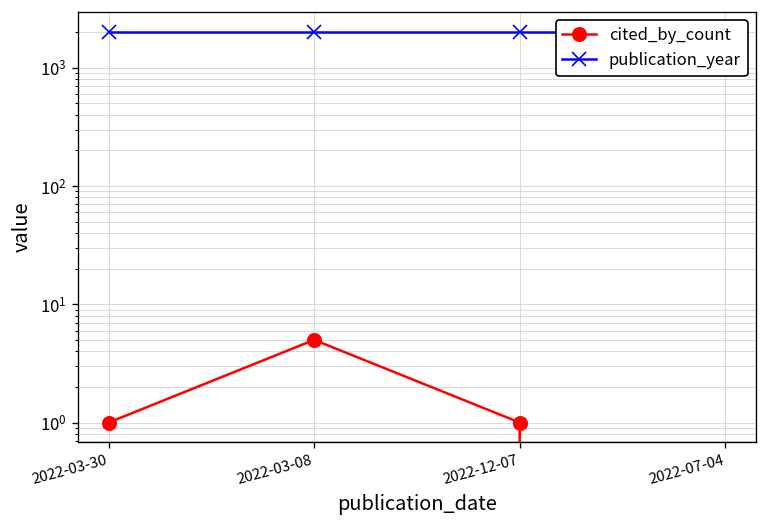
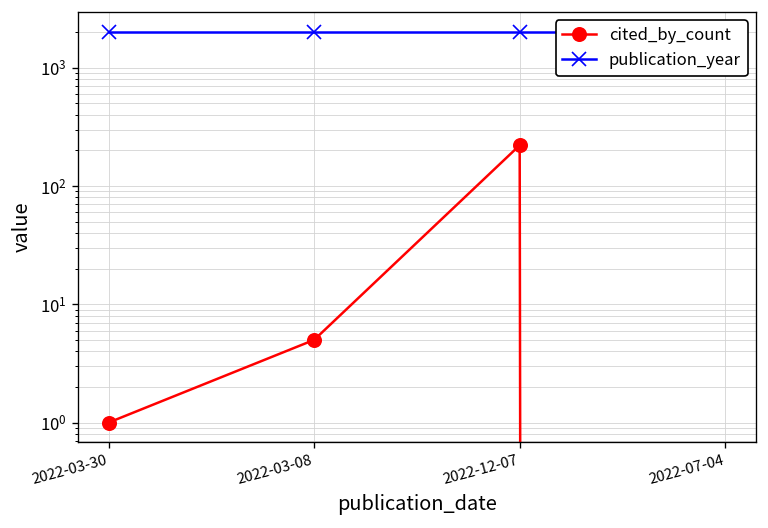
cited_by_count, 2022-12-07: 1 -> 220
